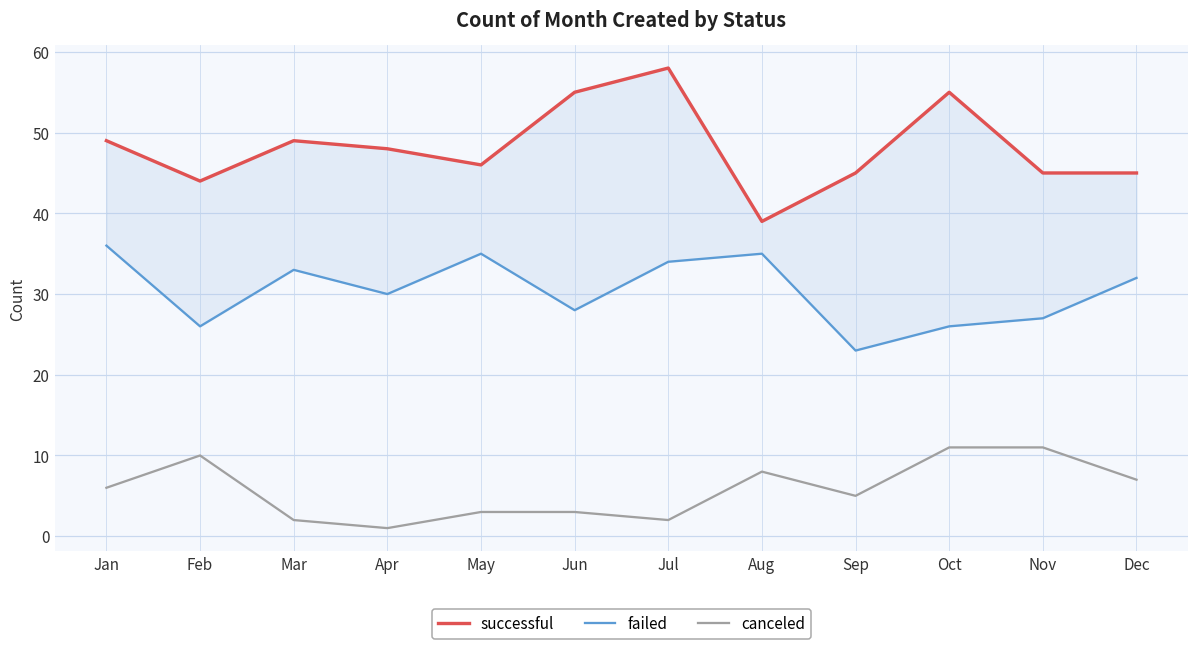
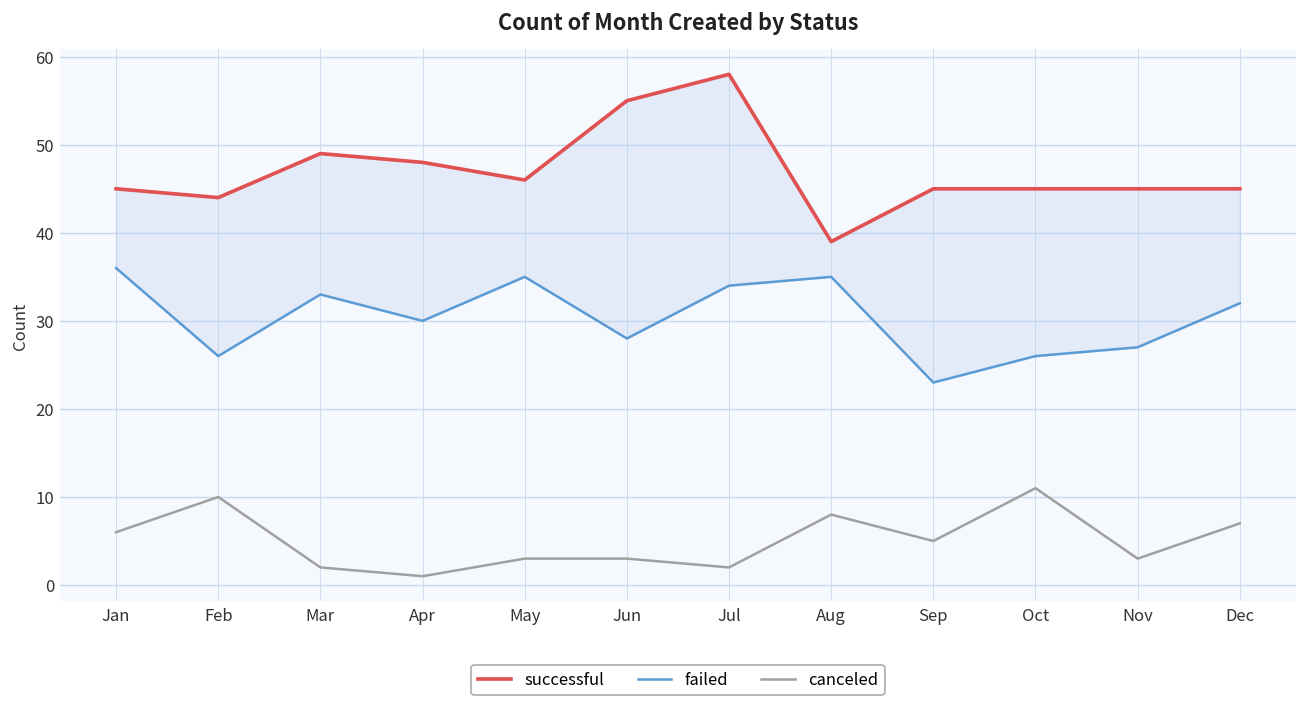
successful, Jan: 49 -> 45
successful, Oct: 55 -> 45
canceled, Nov: 11 -> 3
